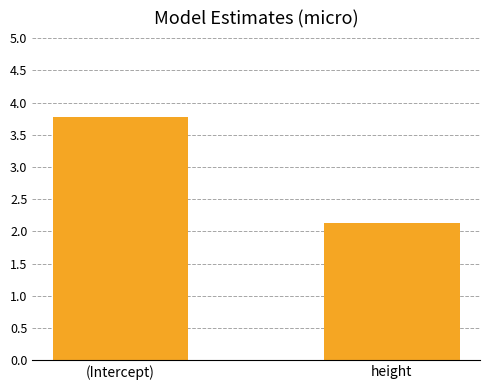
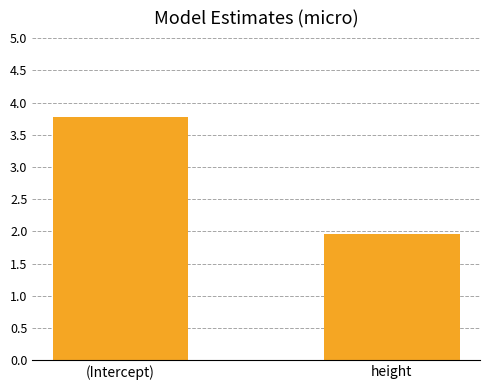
height: 2.1 -> 2.0
